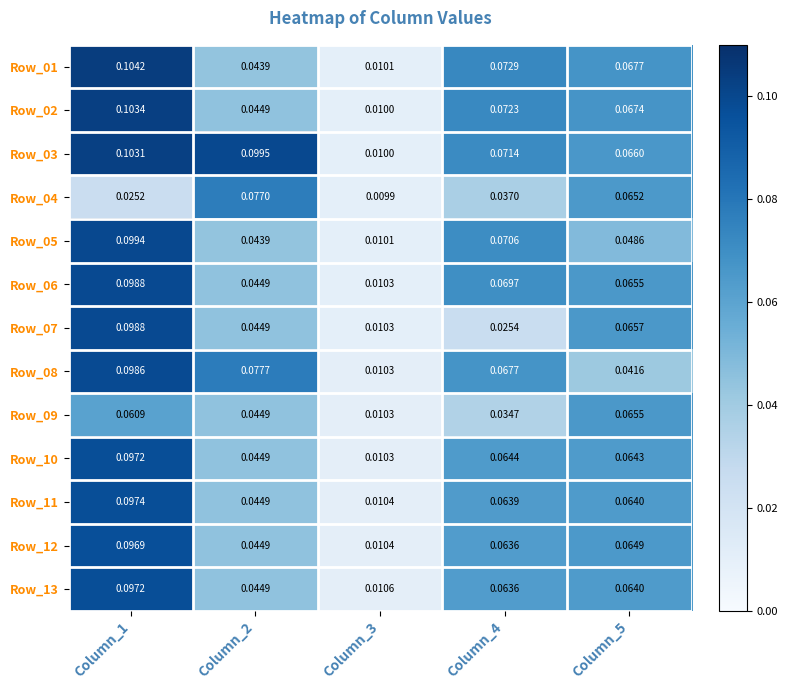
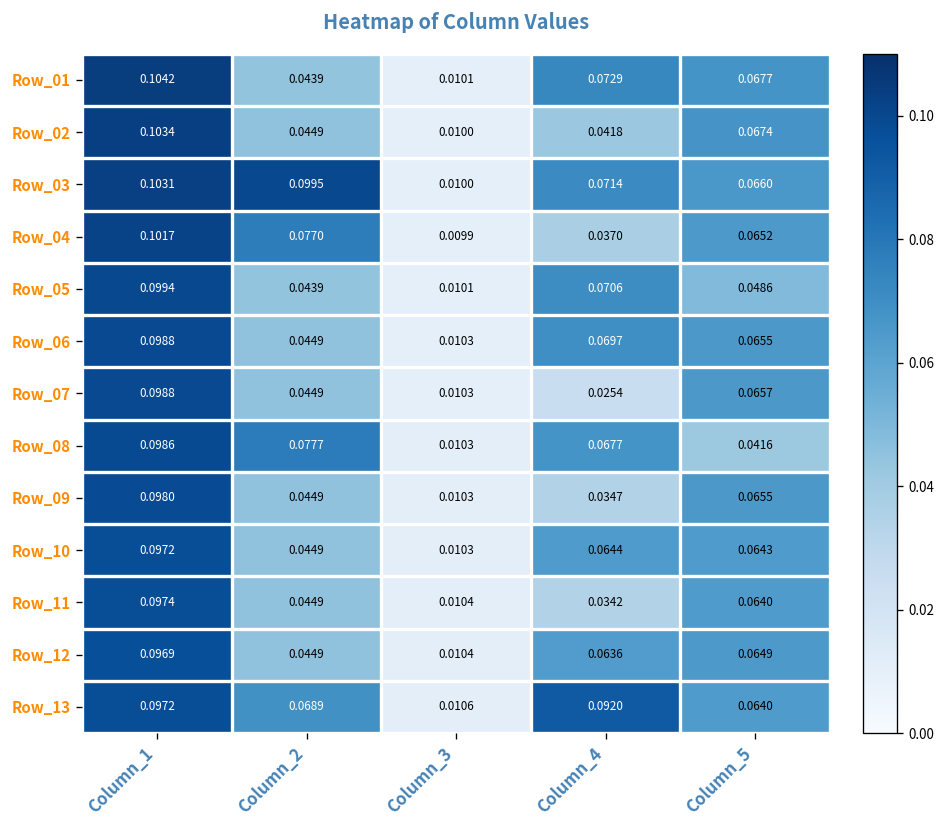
Row_02, Column_4: 0.0723 -> 0.0418
Row_04, Column_1: 0.0252 -> 0.1017
Row_09, Column_1: 0.0609 -> 0.0980
Row_11, Column_4: 0.0639 -> 0.0342
Row_13, Column_2: 0.0449 -> 0.0689
Row_13, Column_4: 0.0636 -> 0.0920
